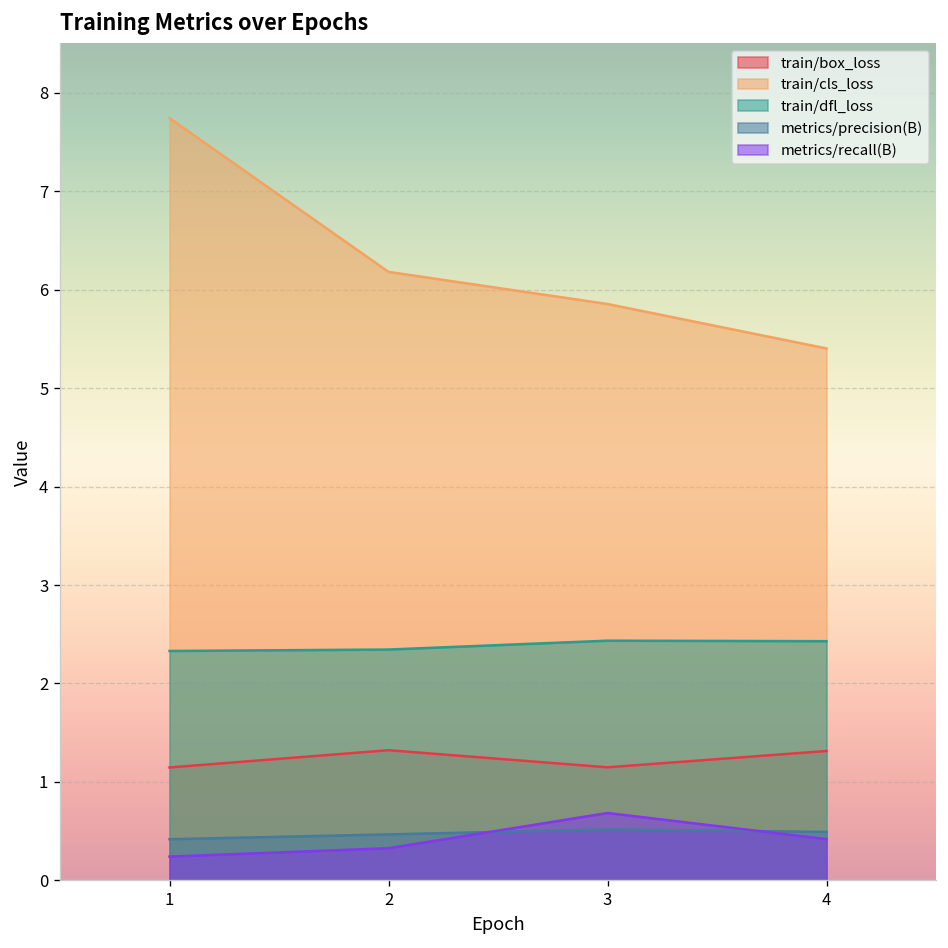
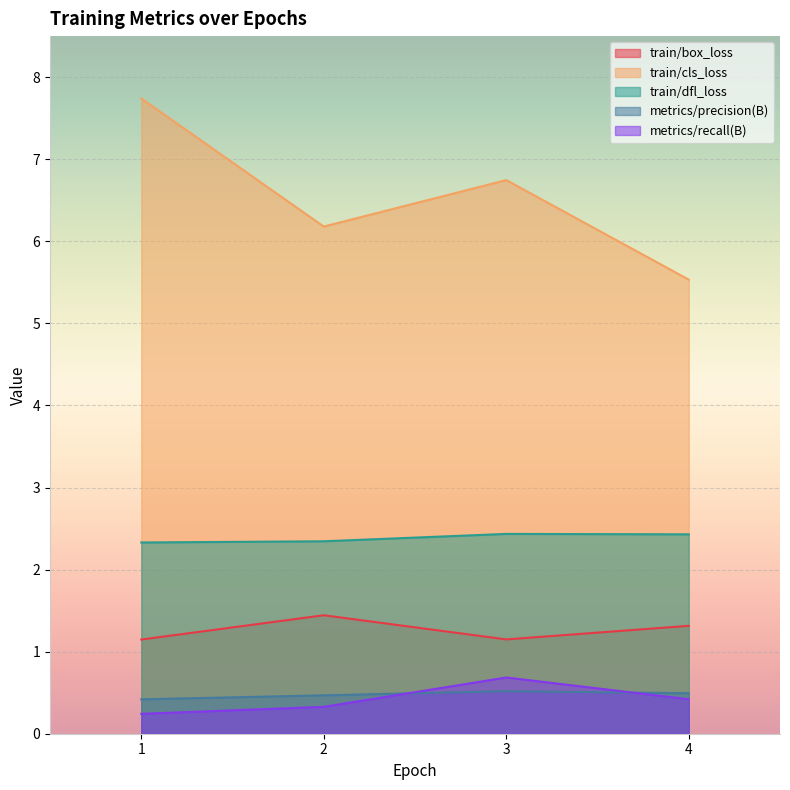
train/box_loss, 2: 1.3 -> 1.4
train/cls_loss, 3: 5.9 -> 6.7
train/cls_loss, 4: 5.4 -> 5.5
